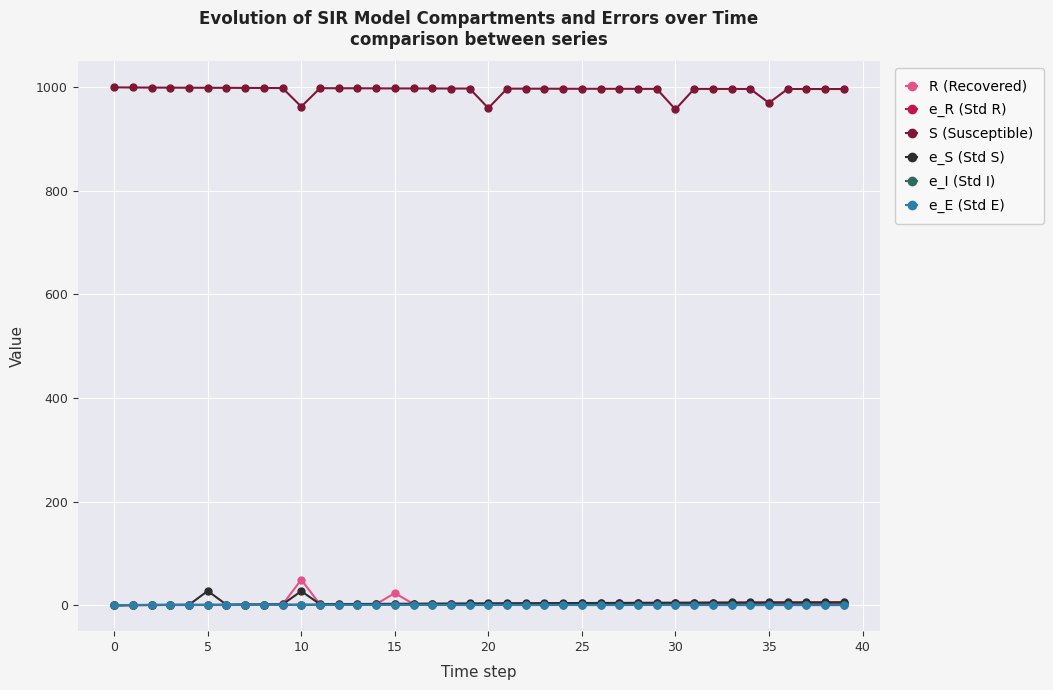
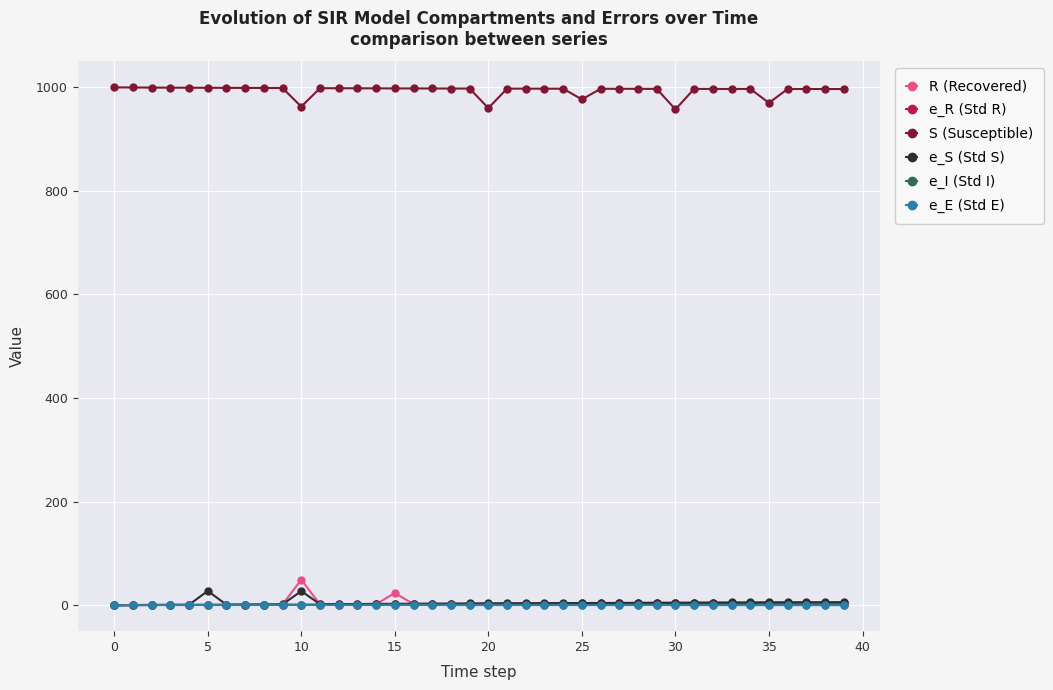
S (Susceptible), 25: 1000 -> 980
